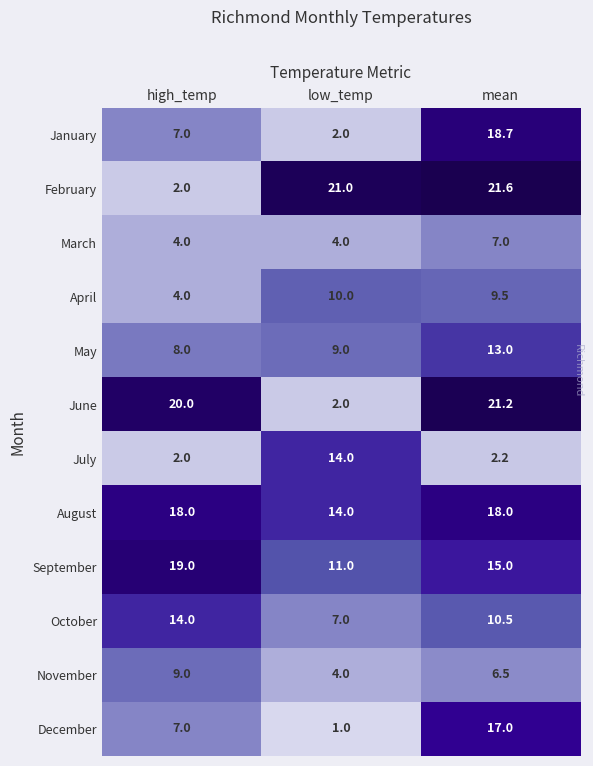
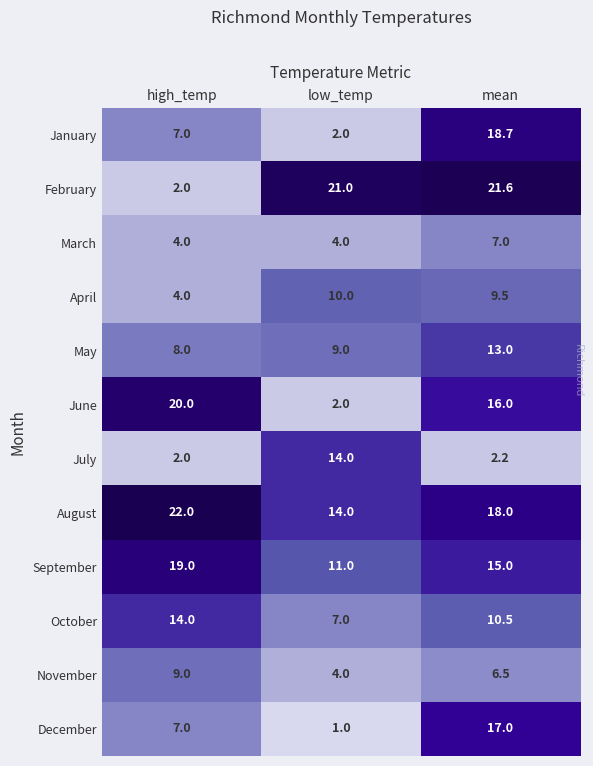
June, mean: 21.2 -> 16.0
August, high_temp: 18.0 -> 22.0
